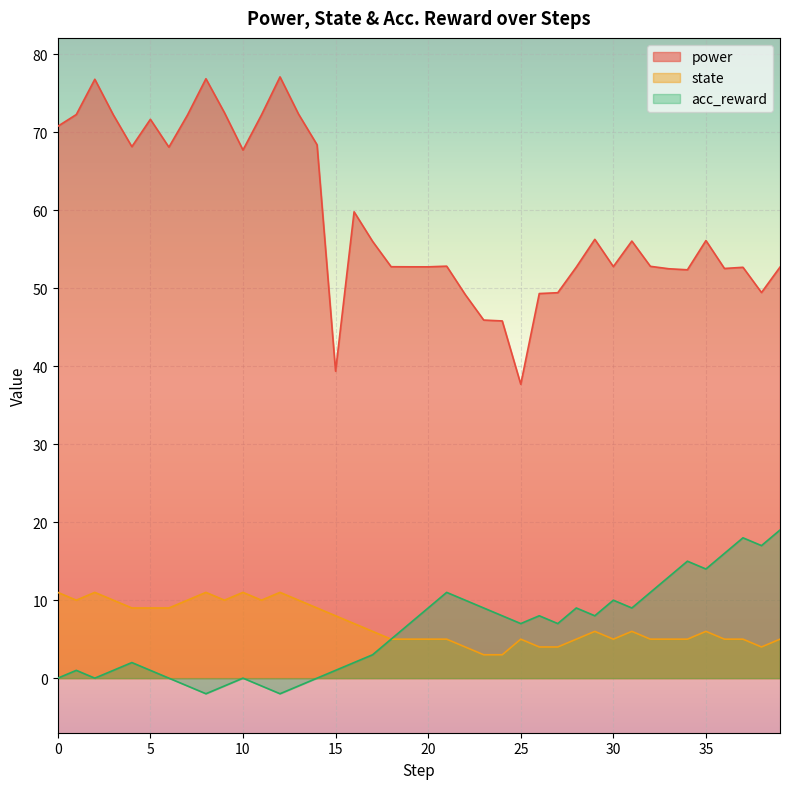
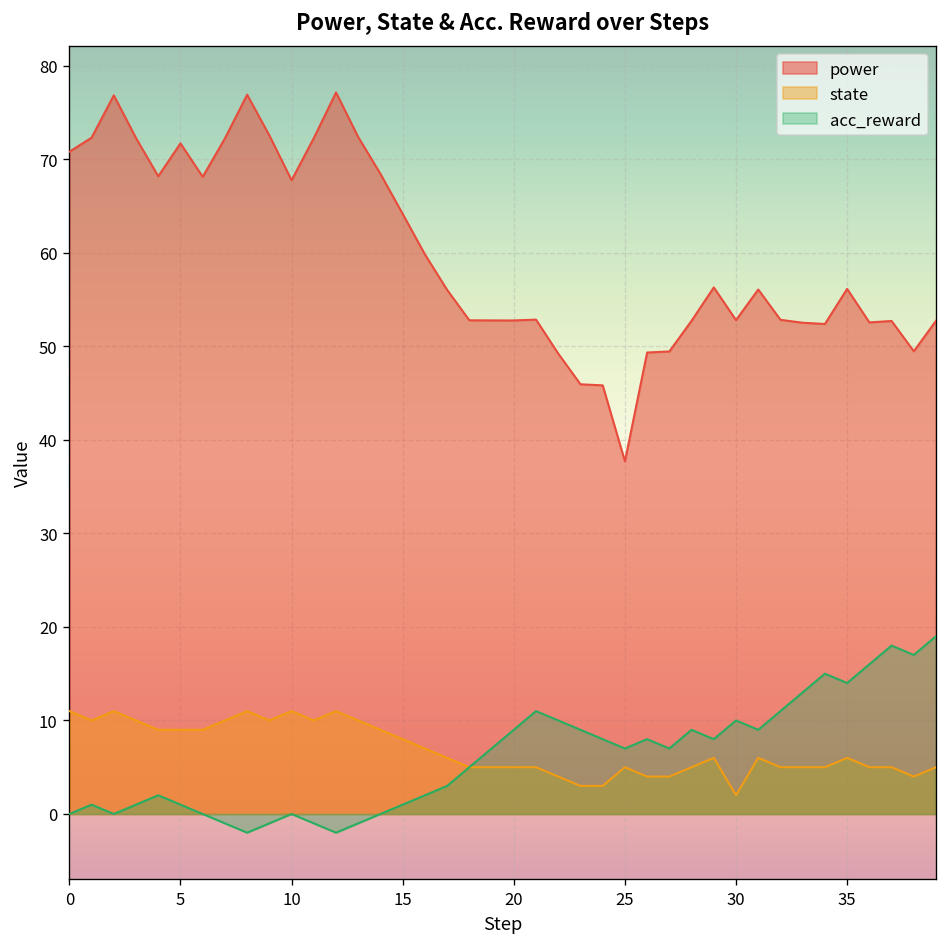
power, 15: 39 -> 64
state, 30: 5 -> 2
